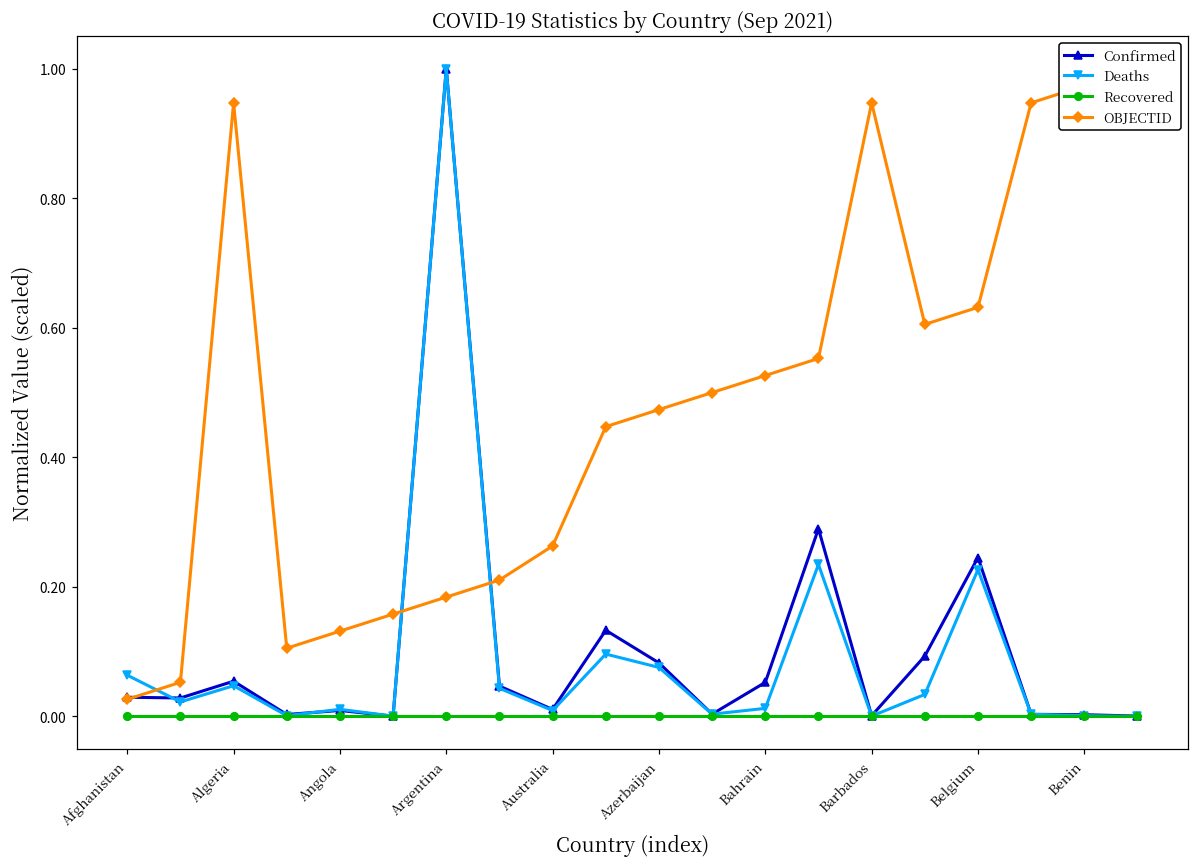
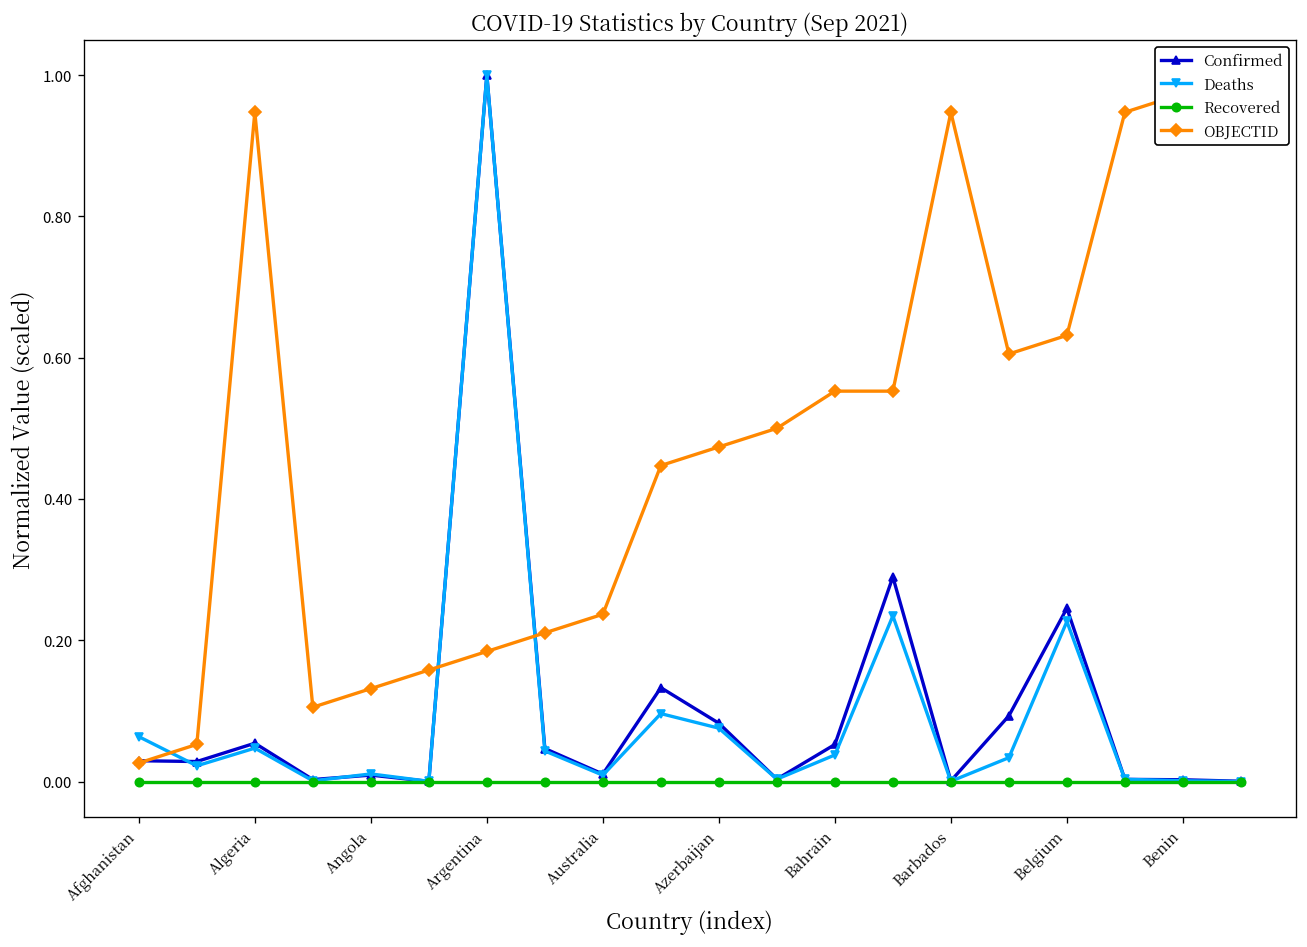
OBJECTID, Australia: 0.26 -> 0.24
Deaths, Bahrain: 0.01 -> 0.04
OBJECTID, Bahrain: 0.53 -> 0.55
